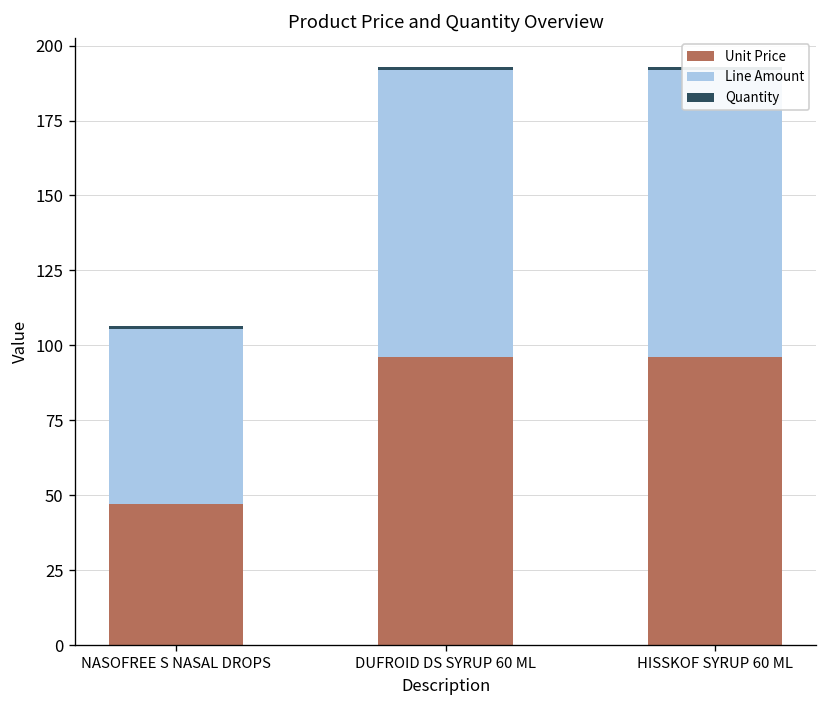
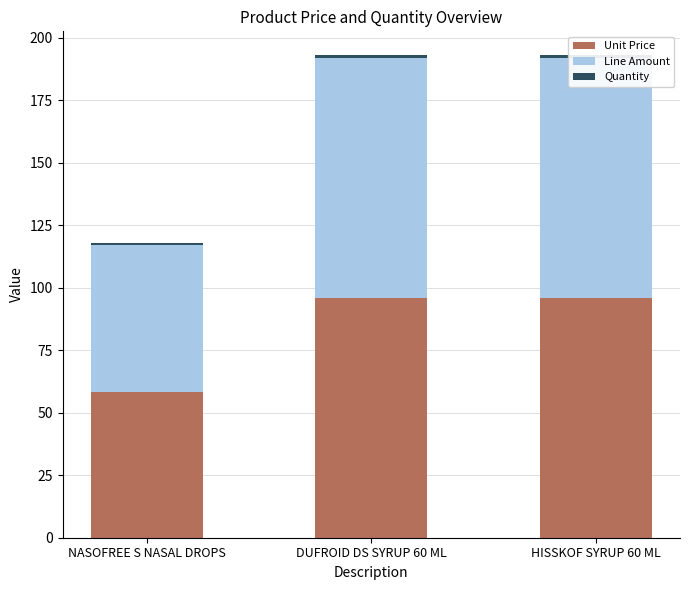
Unit Price, NASOFREE S NASAL DROPS: 47 -> 59
